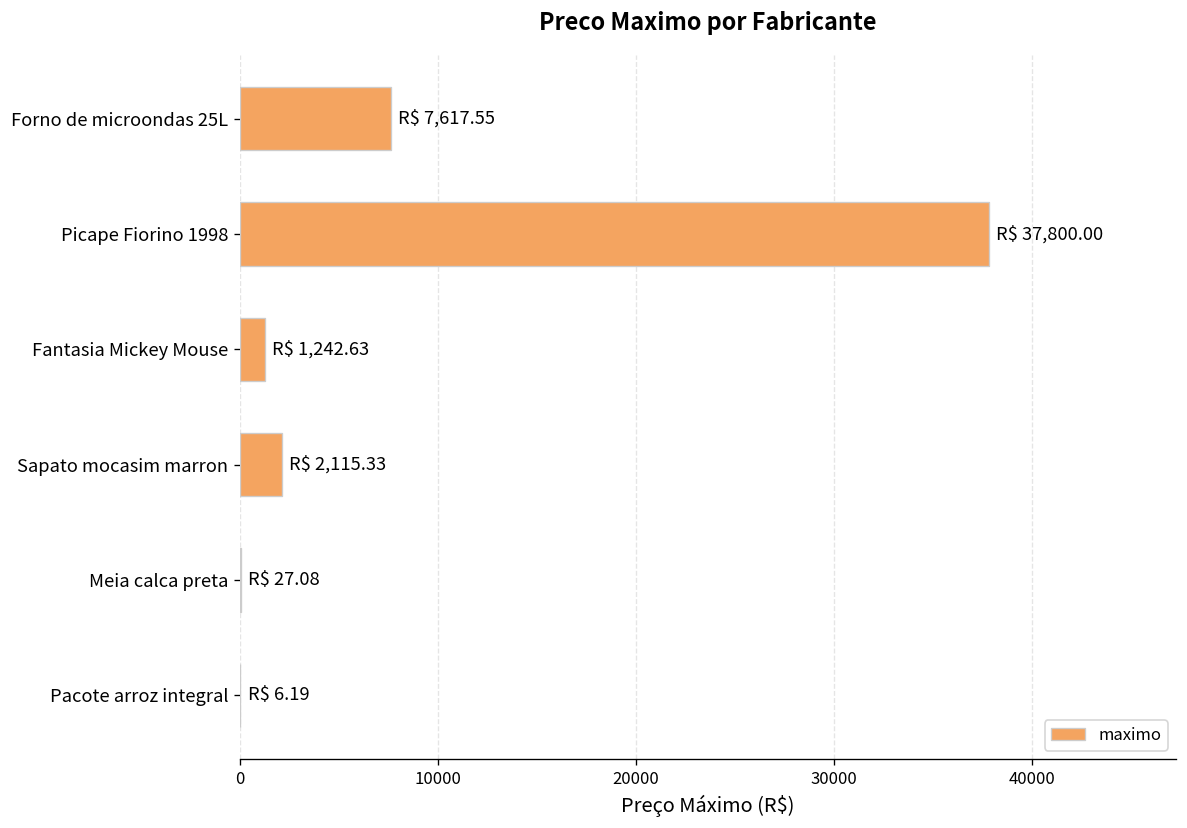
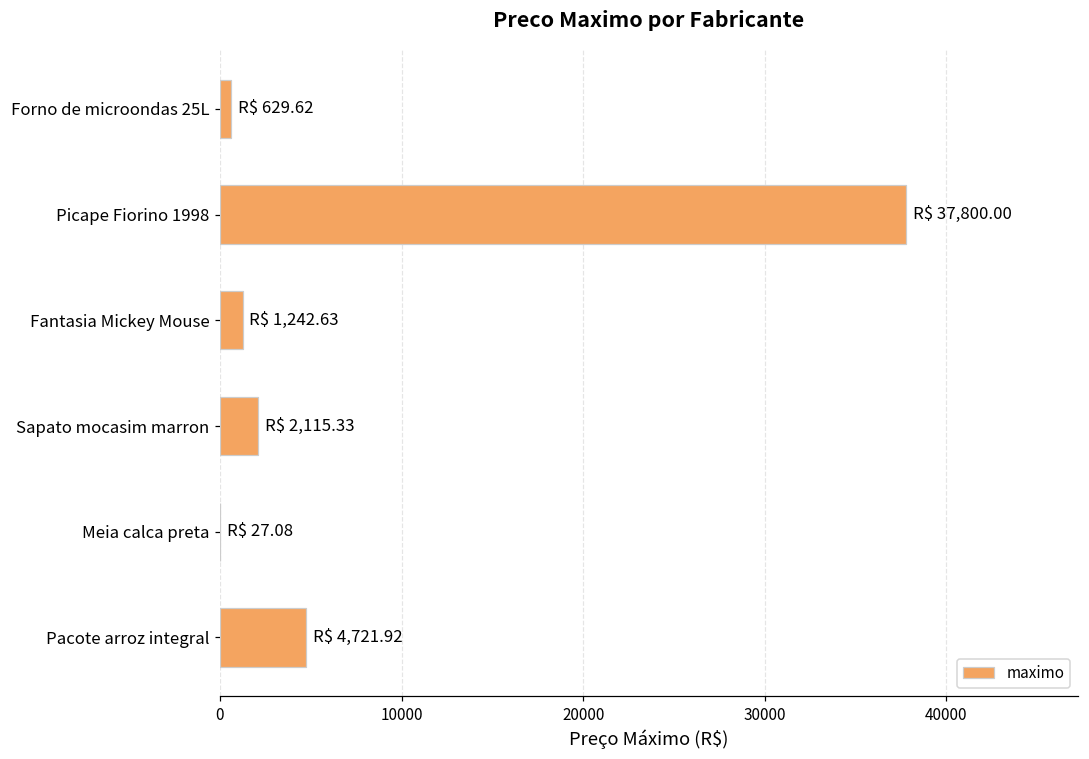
Forno de microondas 25L: 7,617.55 -> 629.62
Pacote arroz integral: 6.19 -> 4,721.92
